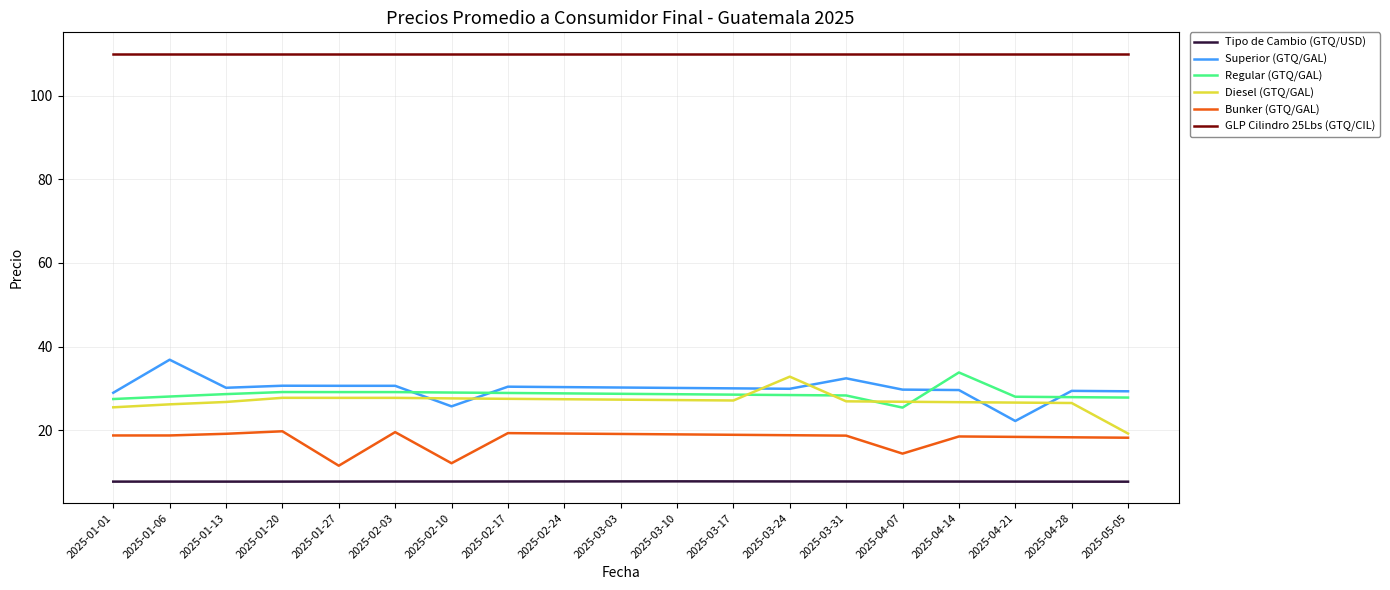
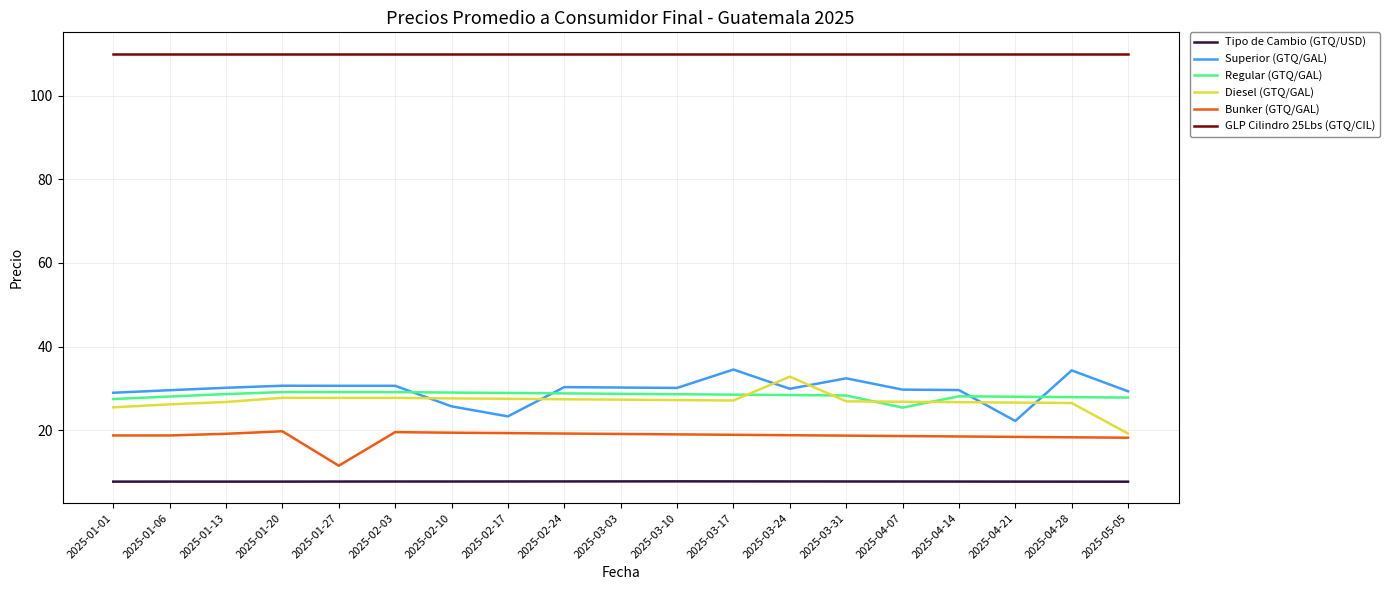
Superior (GTQ/GAL), 2025-01-06: 37 -> 30
Bunker (GTQ/GAL), 2025-02-10: 12 -> 19
Superior (GTQ/GAL), 2025-02-17: 30 -> 23
Superior (GTQ/GAL), 2025-03-17: 30 -> 35
Bunker (GTQ/GAL), 2025-04-07: 14 -> 19
Regular (GTQ/GAL), 2025-04-14: 34 -> 28
Superior (GTQ/GAL), 2025-04-28: 29 -> 34
